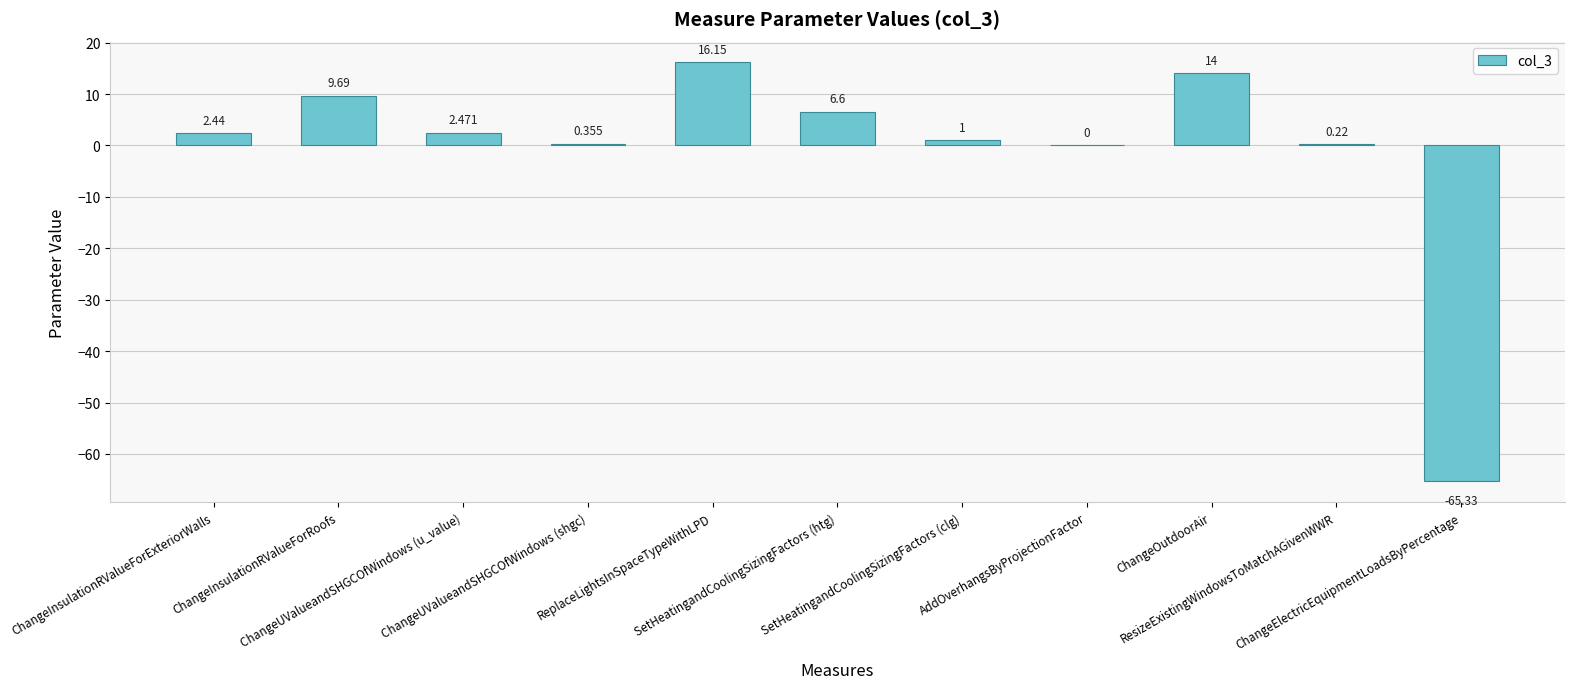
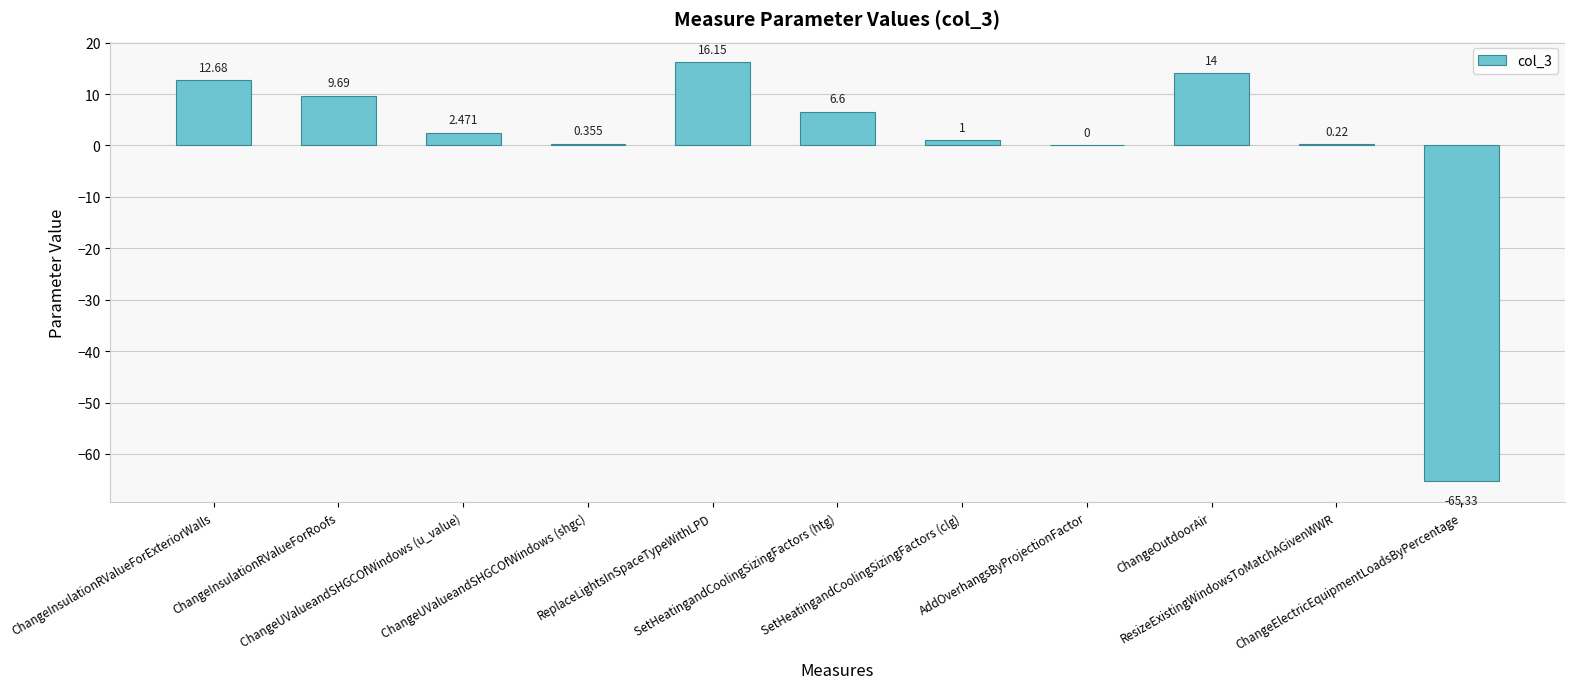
ChangeInsulationRValueForExteriorWalls: 2.44 -> 12.68
